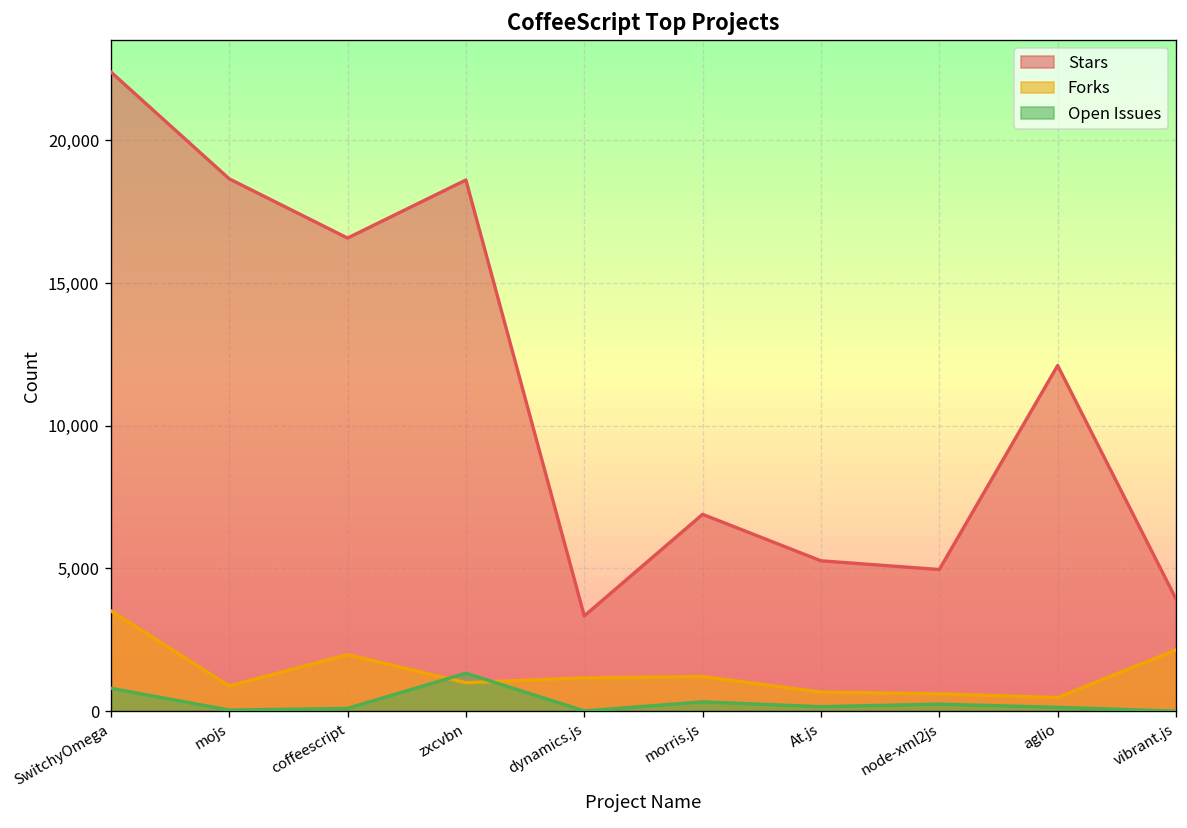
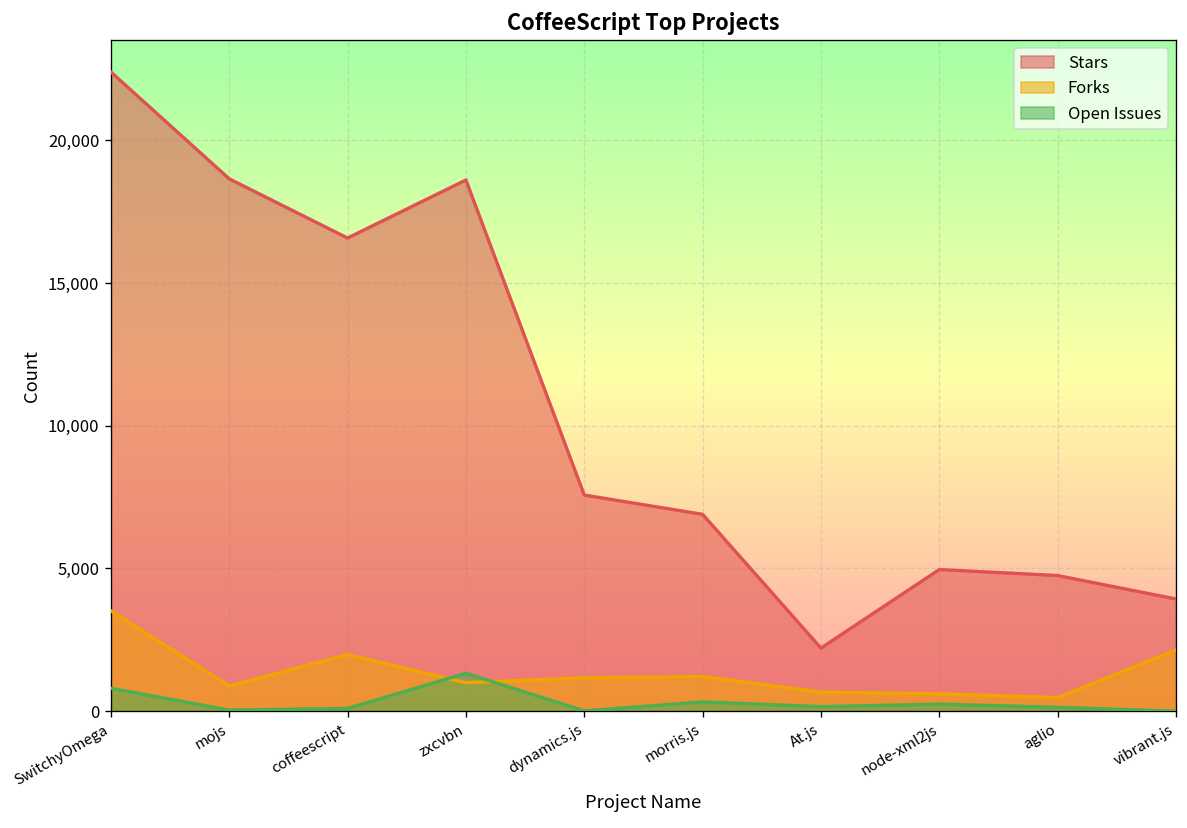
Stars, dynamics.js: 3,300 -> 7,600
Stars, At.js: 5,300 -> 2,200
Stars, aglio: 12,100 -> 4,800
